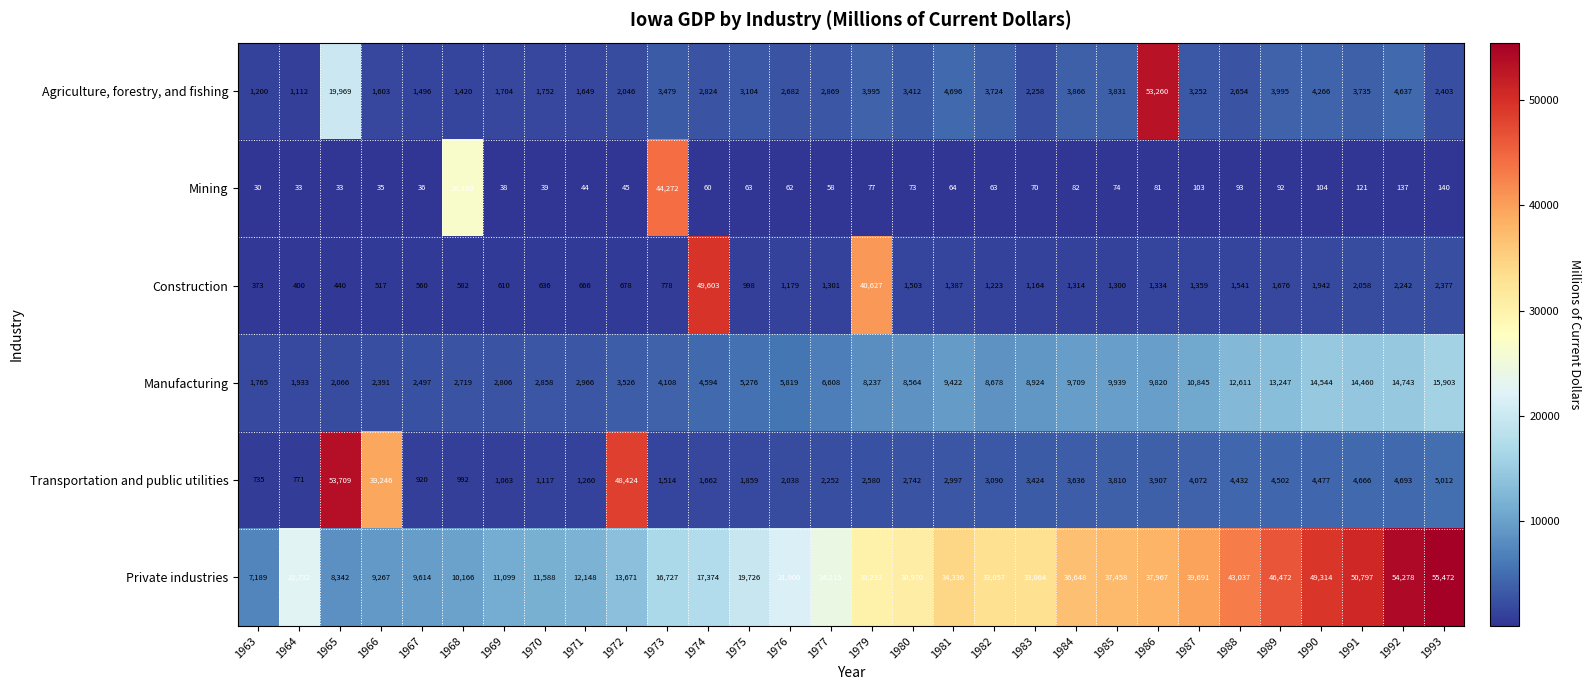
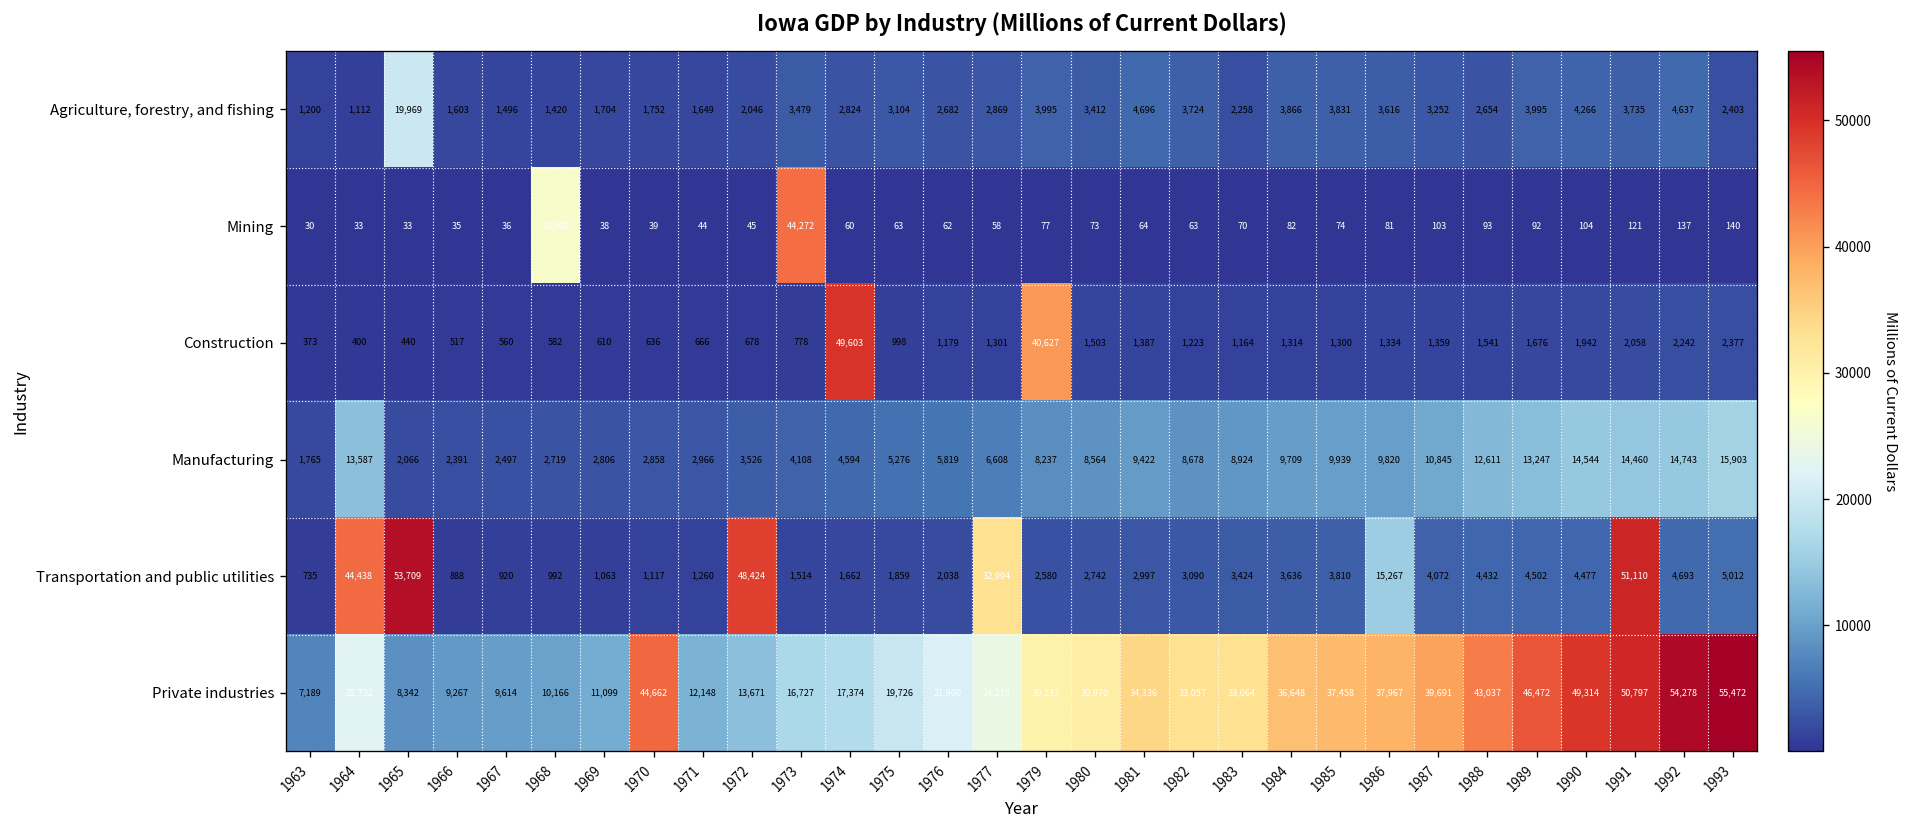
Agriculture, forestry, and fishing, 1986: 53,260 -> 3,616
Manufacturing, 1964: 1,933 -> 13,587
Transportation and public utilities, 1964: 771 -> 44,438
Transportation and public utilities, 1966: 39,246 -> 888
Transportation and public utilities, 1977: 2,252 -> 32,994
Transportation and public utilities, 1986: 3,907 -> 15,267
Transportation and public utilities, 1991: 4,666 -> 51,110
Private industries, 1970: 11,588 -> 44,662
